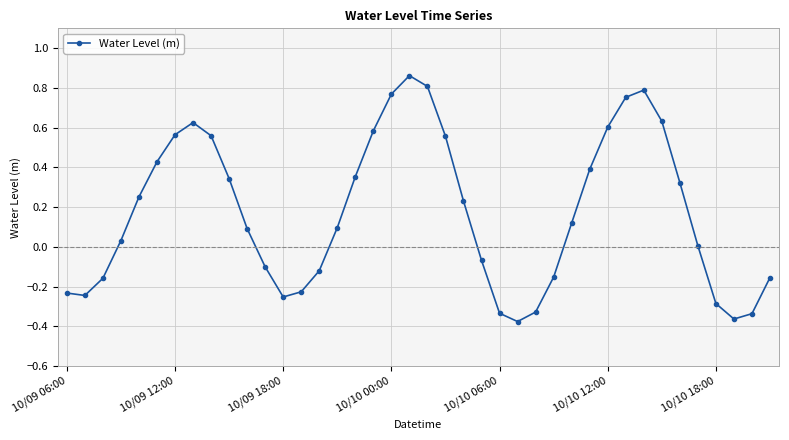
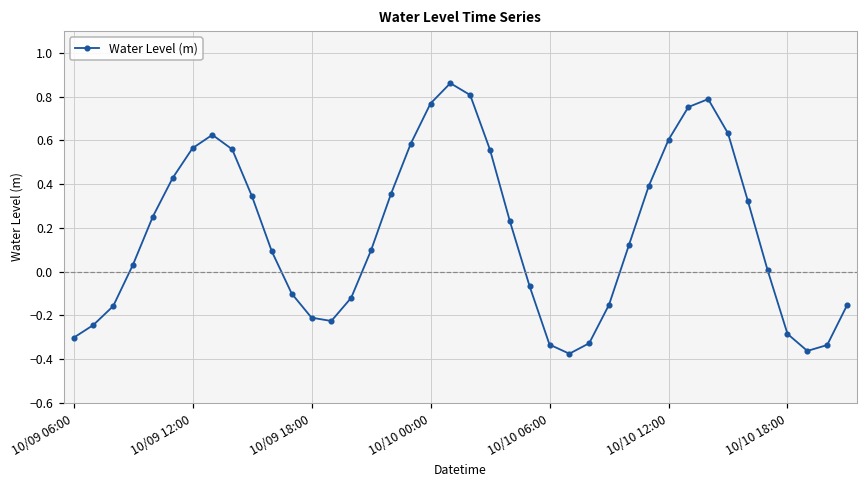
10/09 06:00: -0.23 -> -0.30
10/09 18:00: -0.25 -> -0.21
